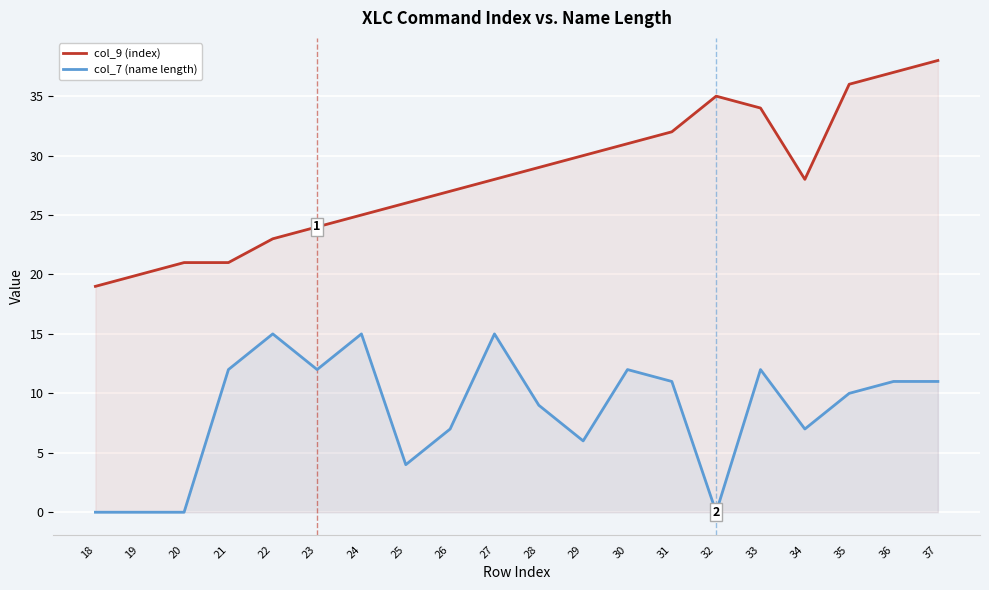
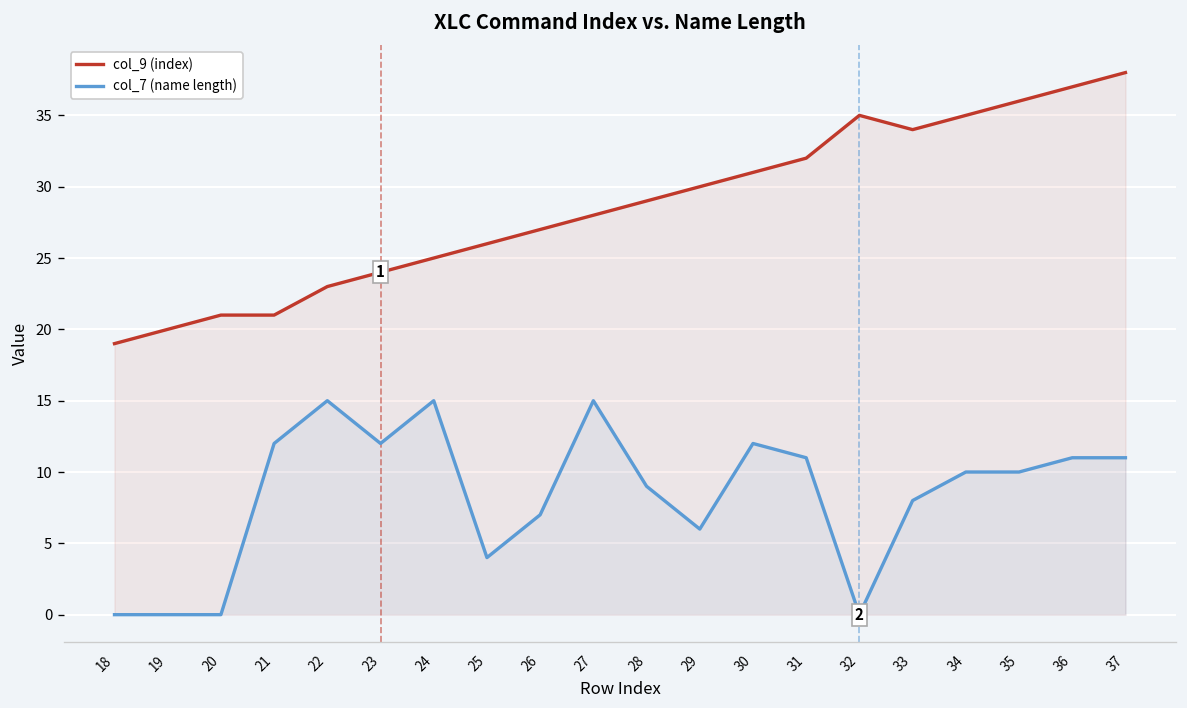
col_7 (name length), 33: 12 -> 8
col_9 (index), 34: 28 -> 35
col_7 (name length), 34: 7 -> 10
